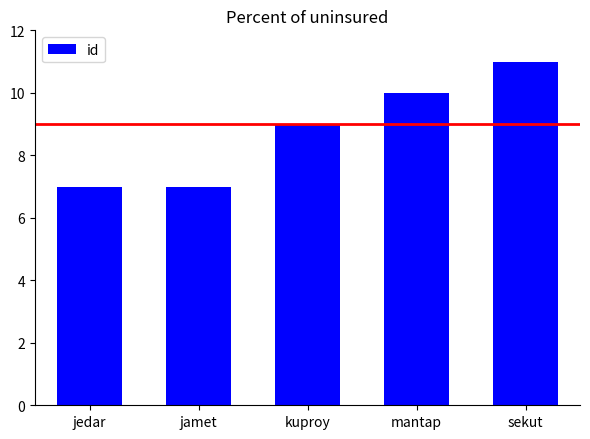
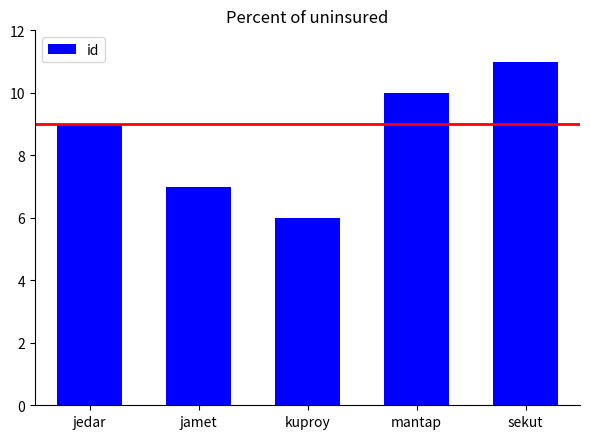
jedar: 7 -> 9
kuproy: 9 -> 6
